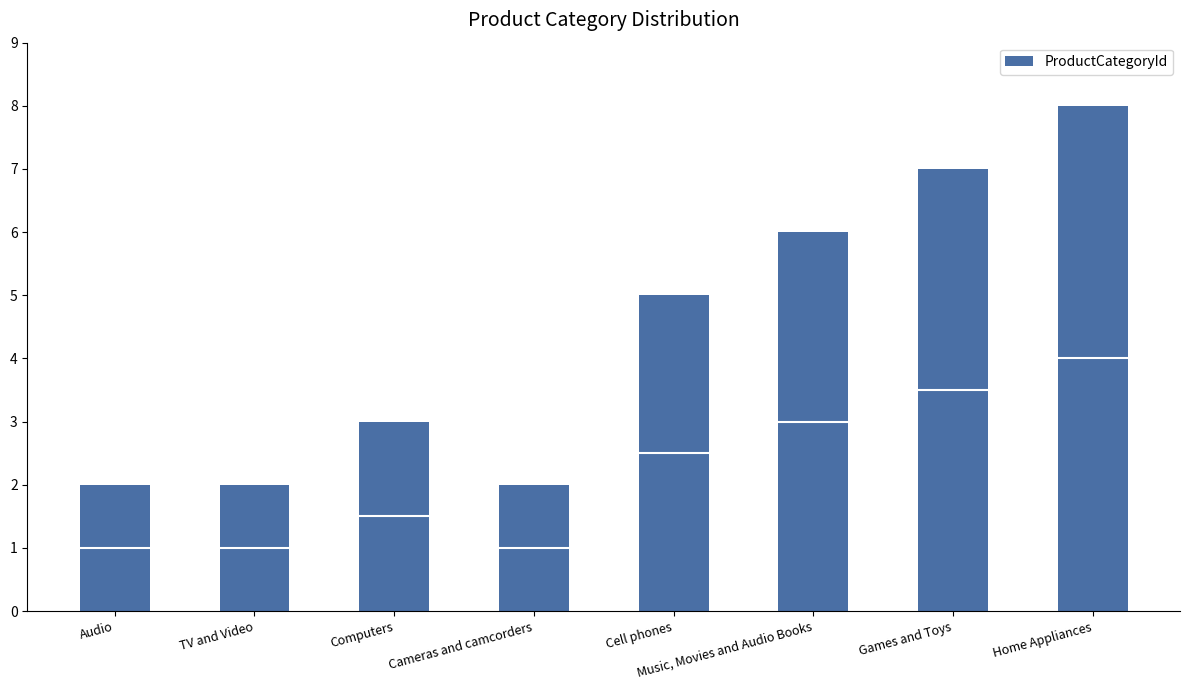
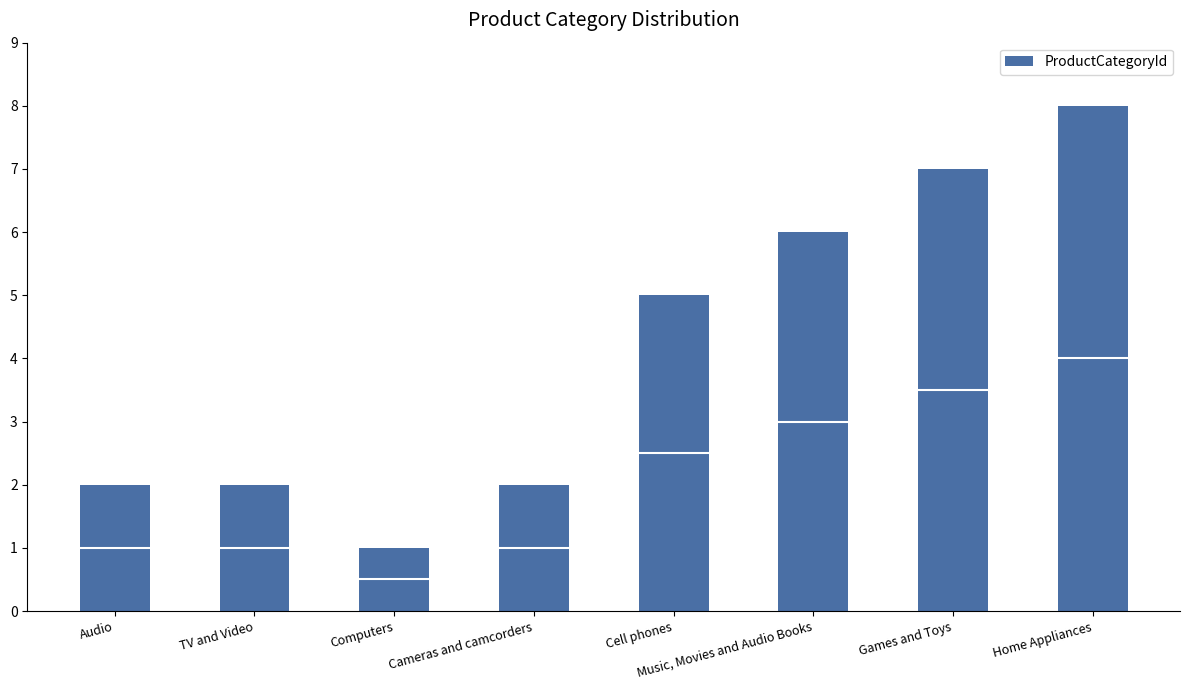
Computers: 3 -> 1
